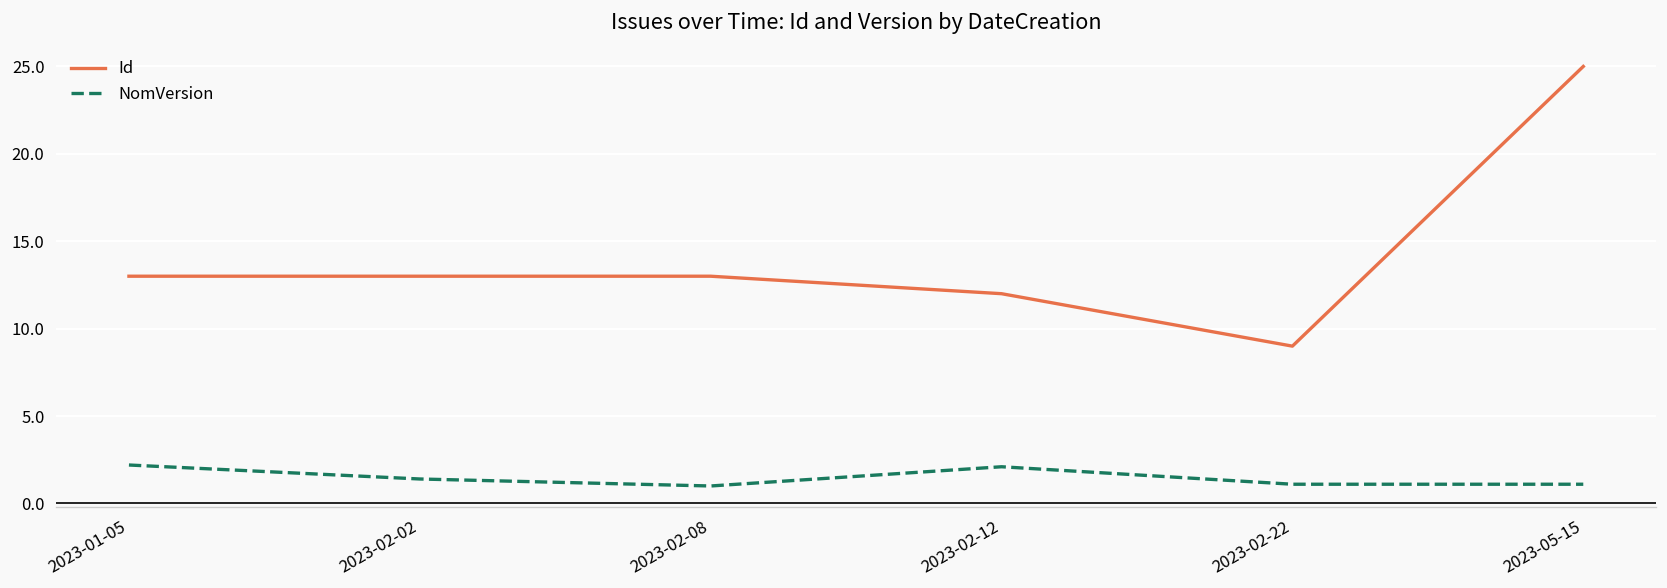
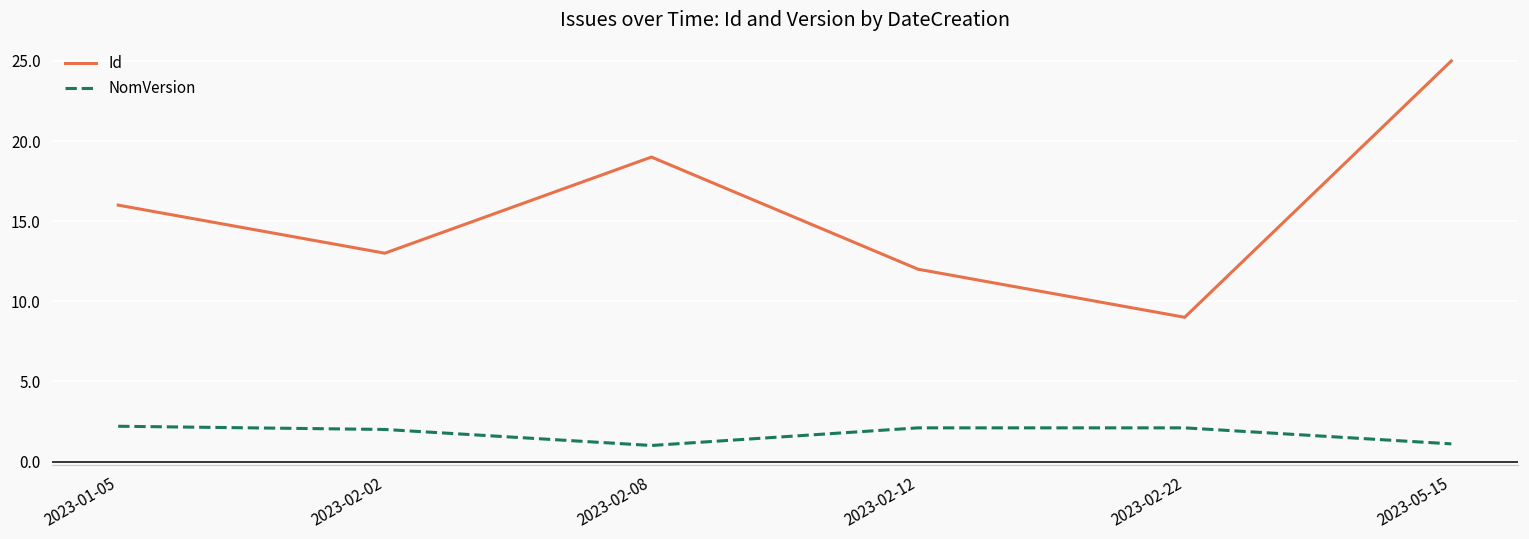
Id, 2023-01-05: 13 -> 16
NomVersion, 2023-02-02: 1.4 -> 2.0
Id, 2023-02-08: 13 -> 19
NomVersion, 2023-02-22: 1.1 -> 2.1
